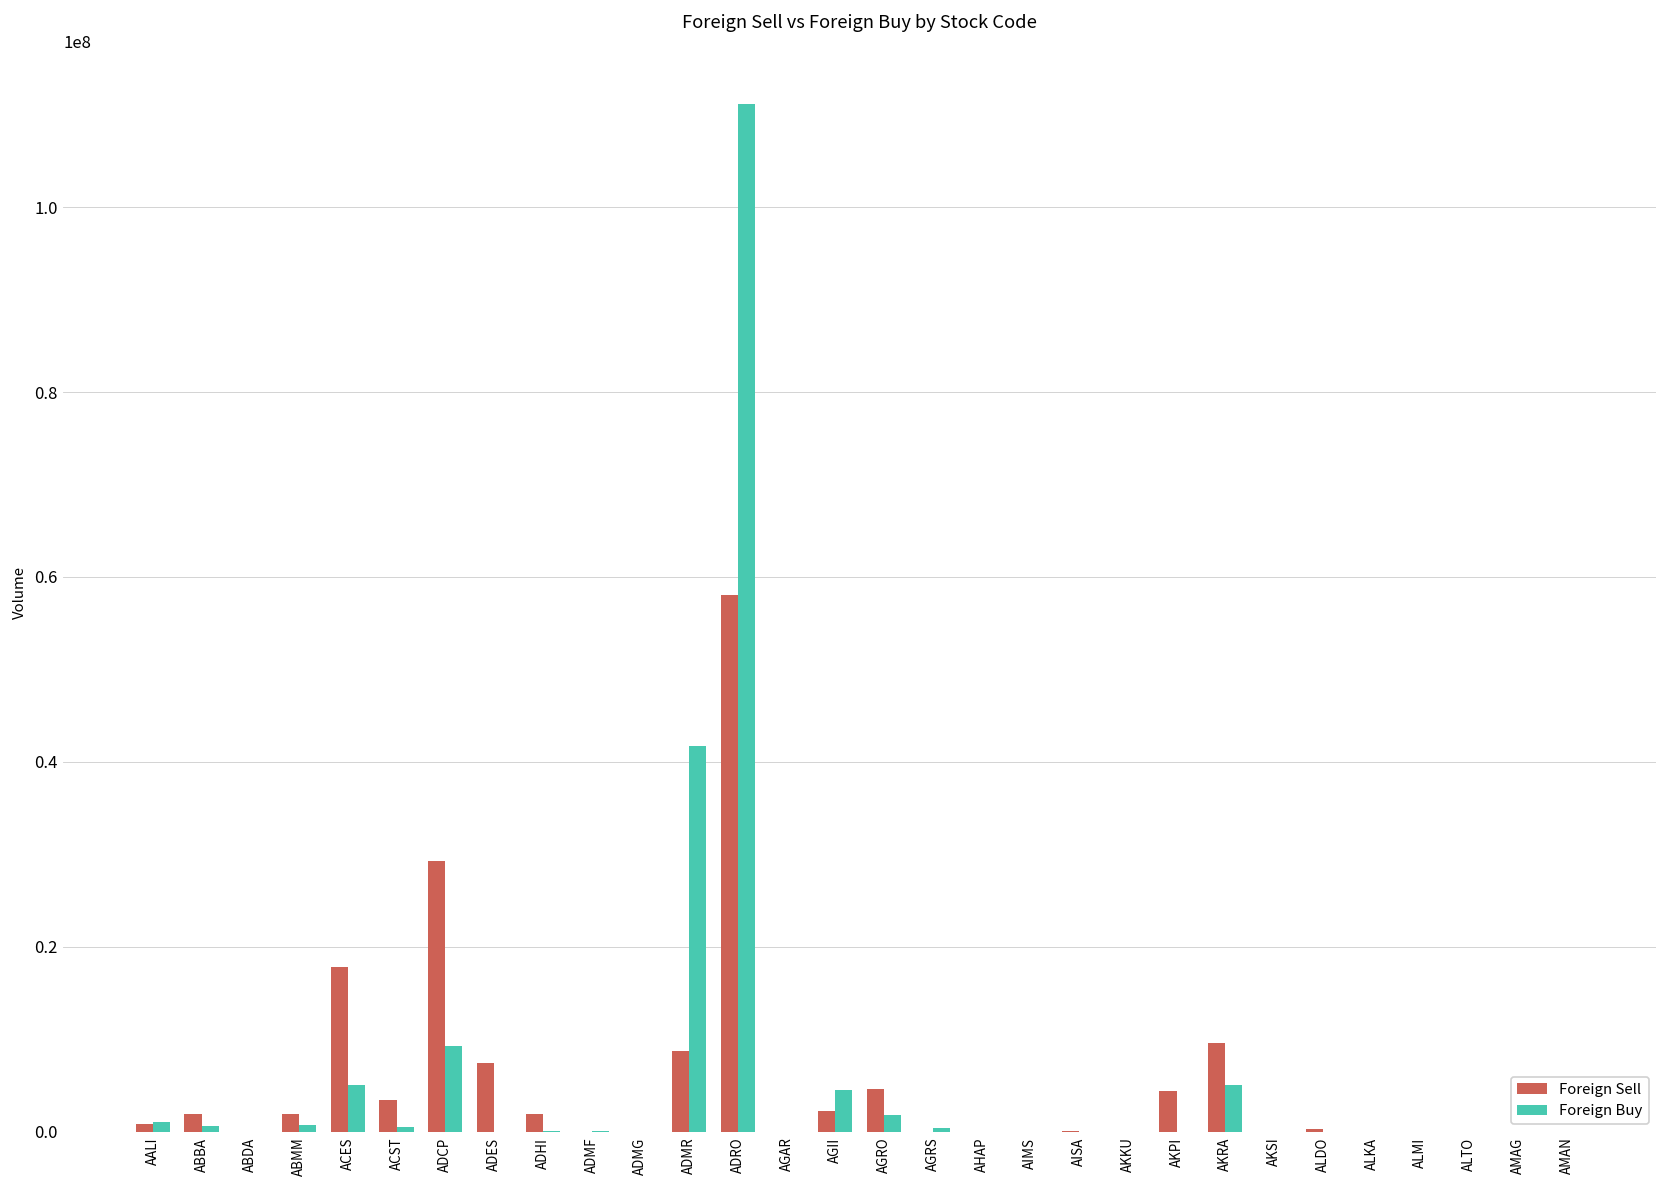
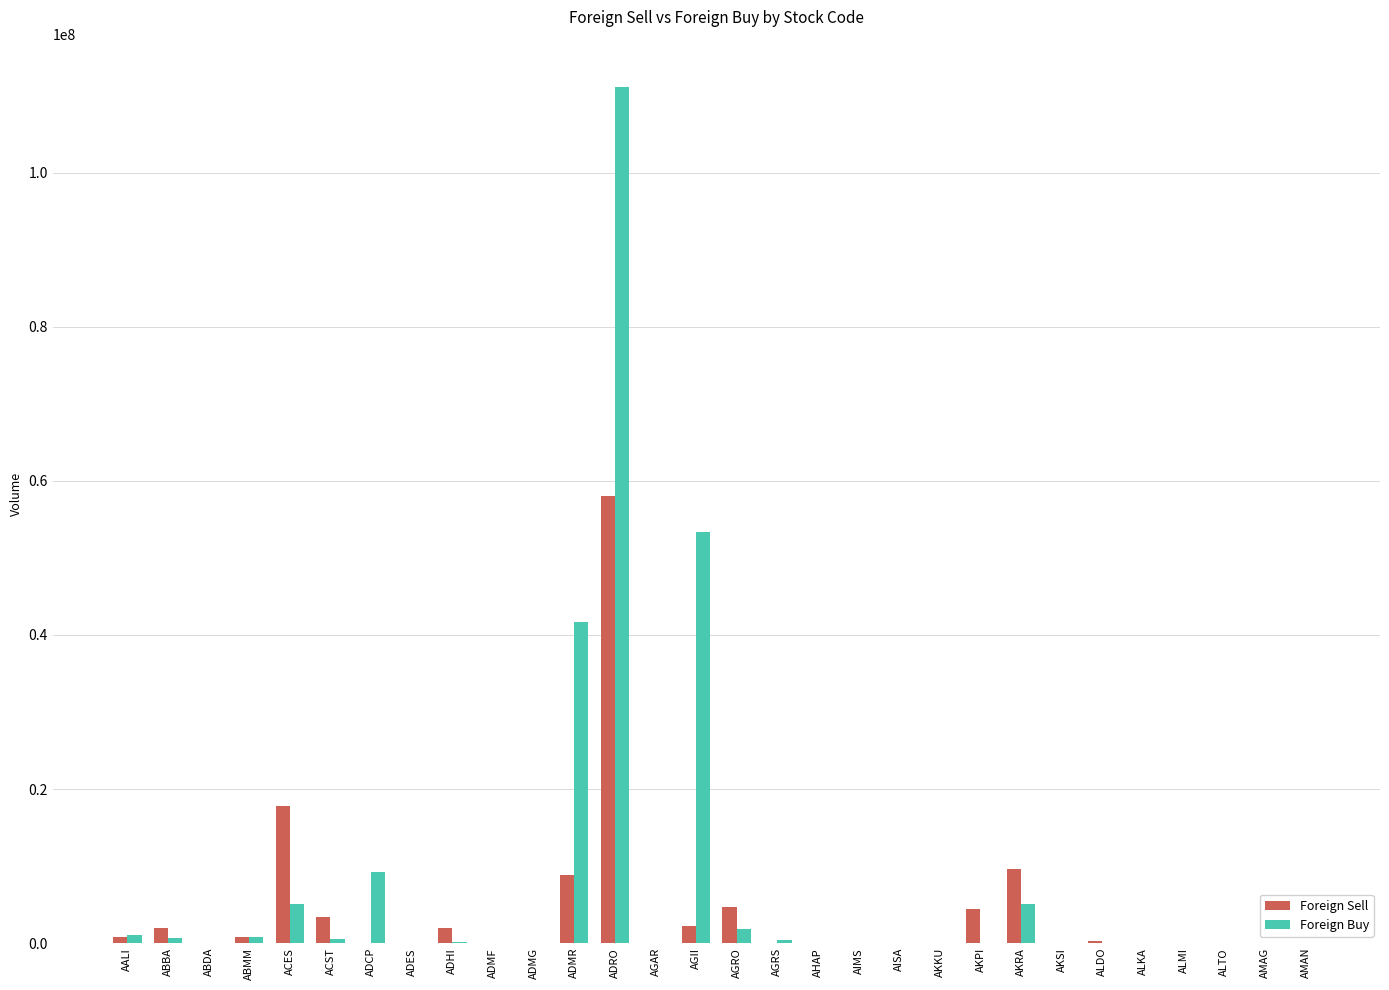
Foreign Sell, ABMM: 2000000 -> 1000000
Foreign Sell, ADCP: 29000000 -> 0
Foreign Sell, ADES: 7000000 -> 0
Foreign Buy, AGII: 5000000 -> 53000000
